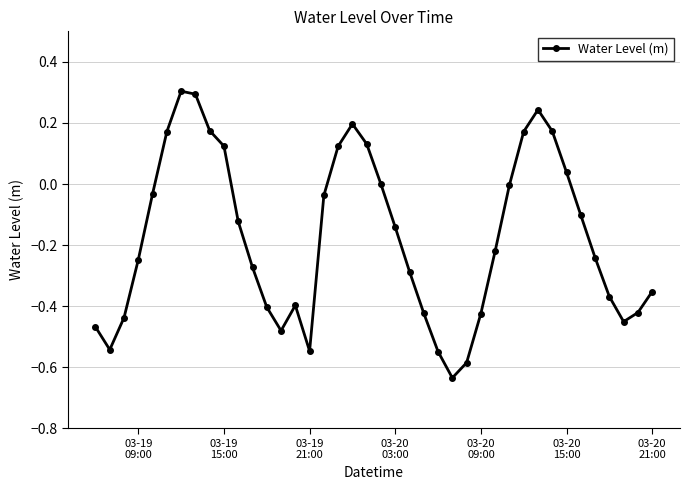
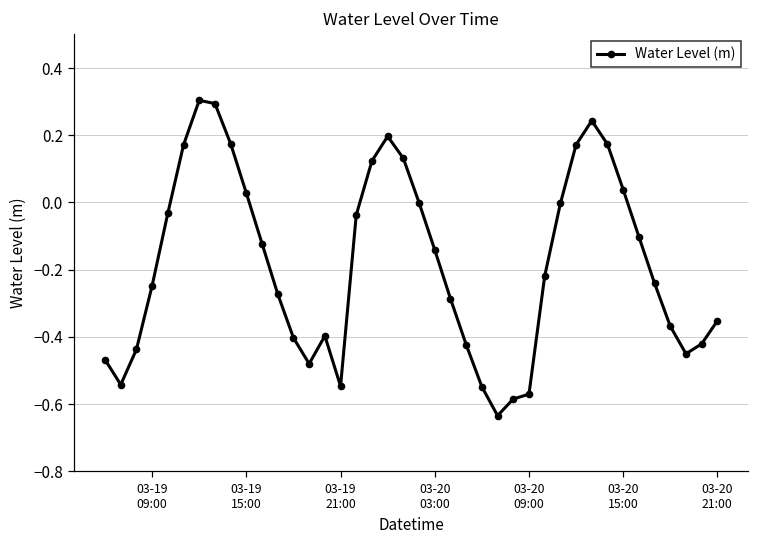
03-19 15:00: 0.12 -> 0.03
03-20 09:00: -0.42 -> -0.57
